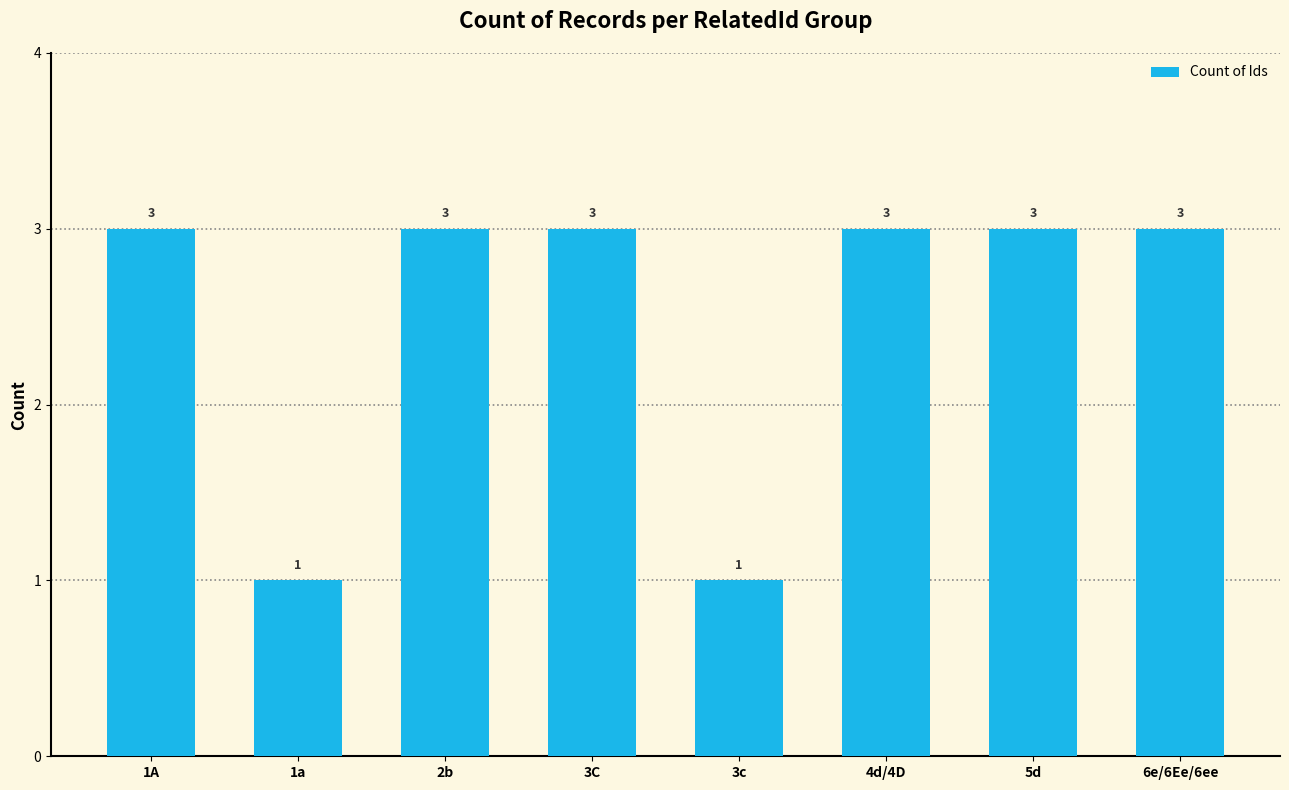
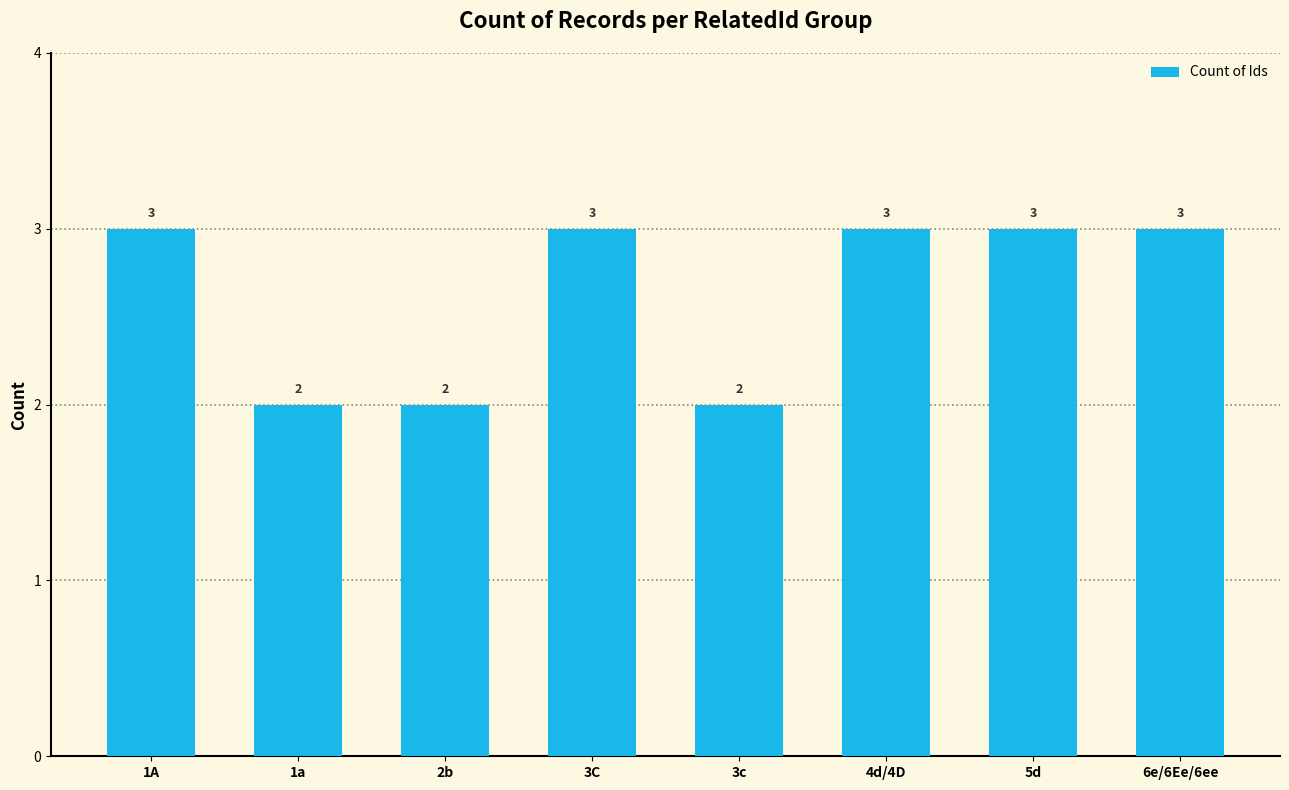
1a: 1 -> 2
2b: 3 -> 2
3c: 1 -> 2
